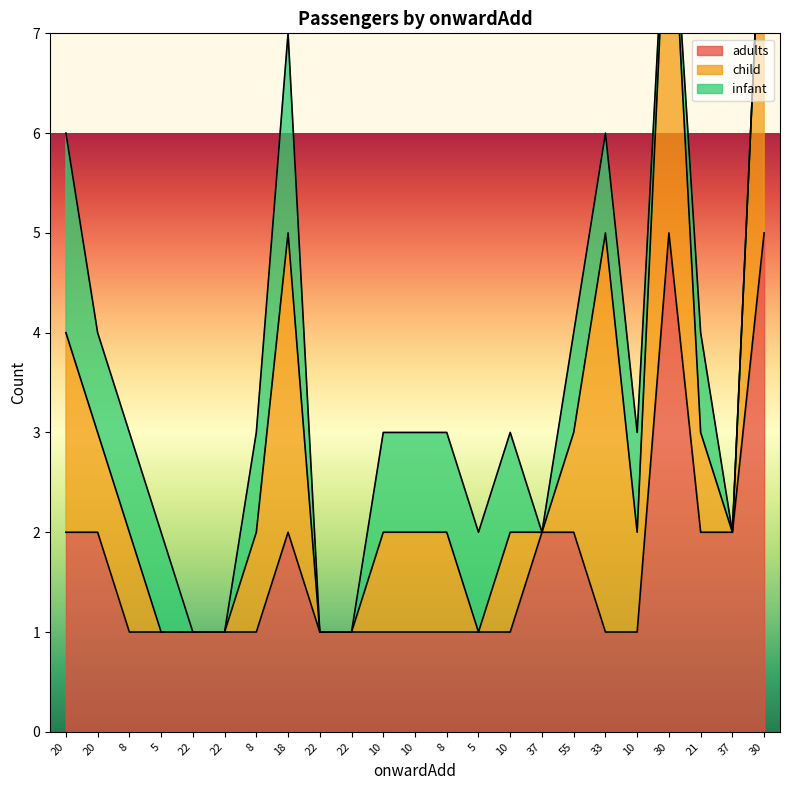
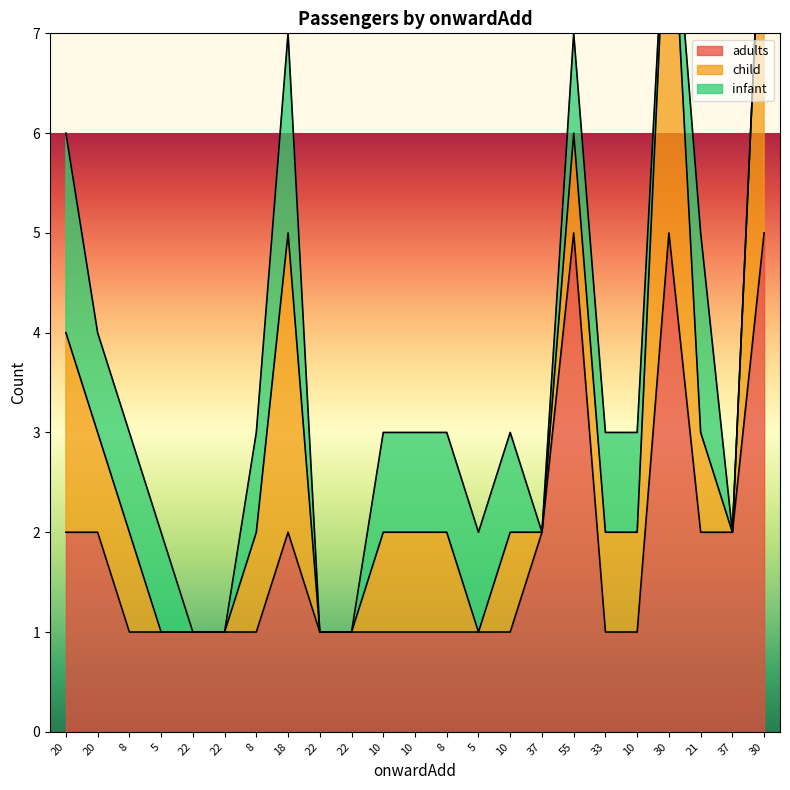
adults, 55: 2 -> 5
child, 33: 4 -> 1
infant, 21: 1 -> 2
